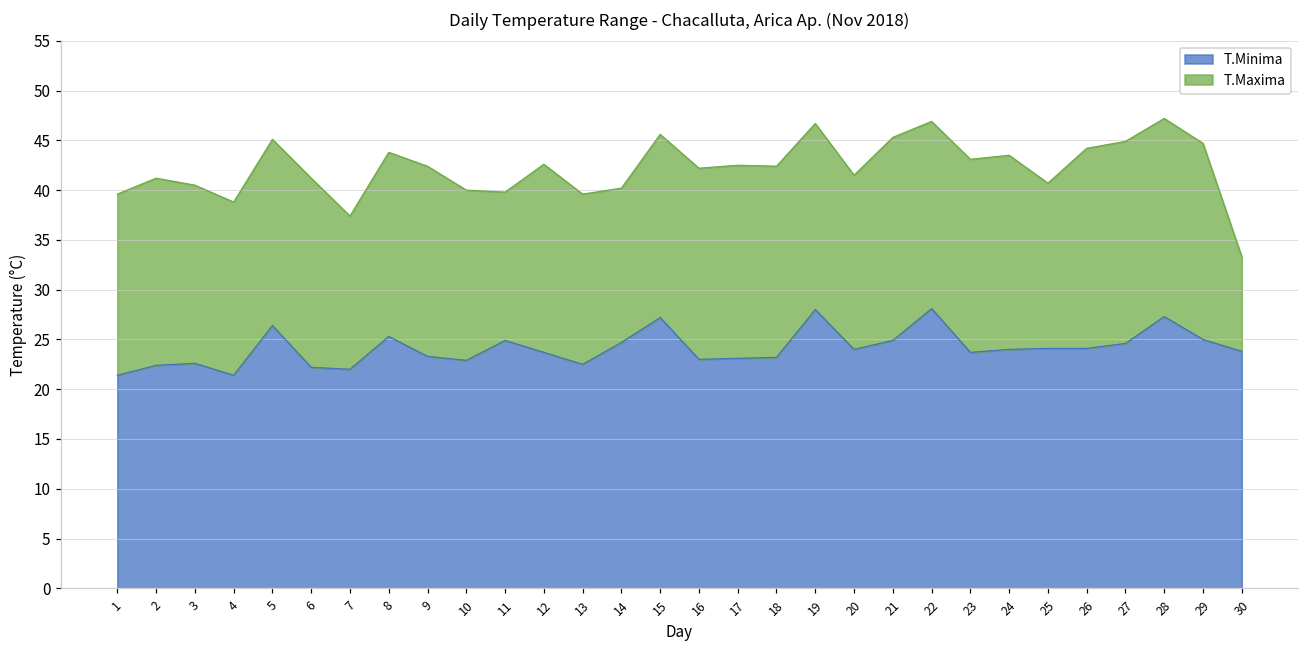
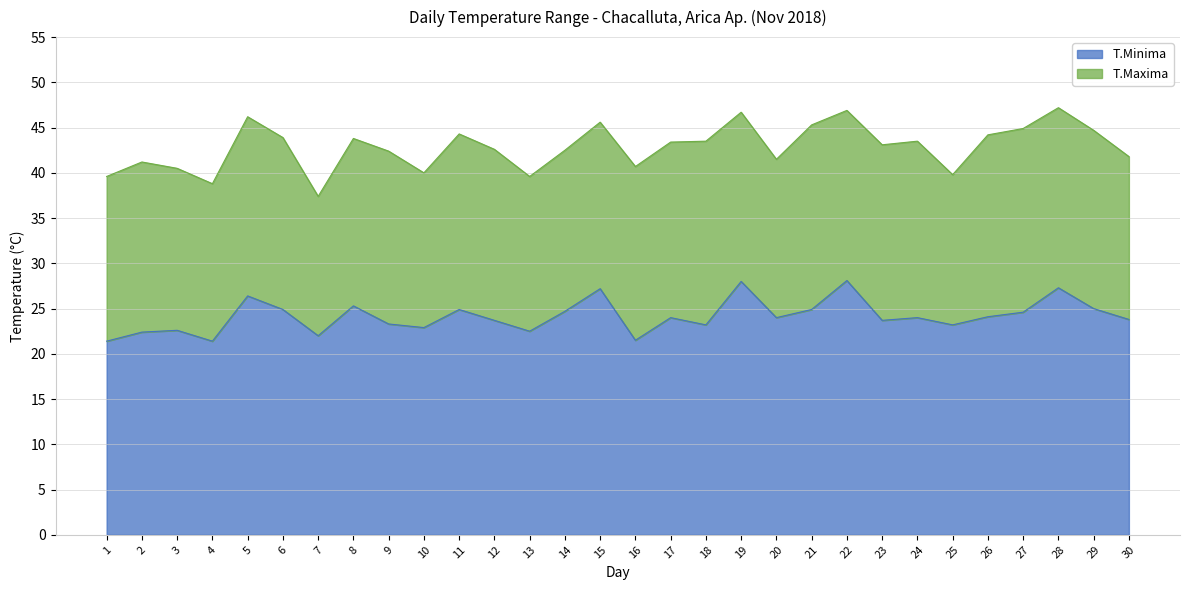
T.Maxima, 5: 19 -> 20
T.Minima, 6: 22 -> 25
T.Maxima, 11: 15 -> 19
T.Maxima, 14: 16 -> 18
T.Minima, 16: 23 -> 22
T.Minima, 17: 23 -> 24
T.Maxima, 18: 19 -> 20
T.Minima, 25: 24 -> 23
T.Maxima, 30: 9 -> 18
